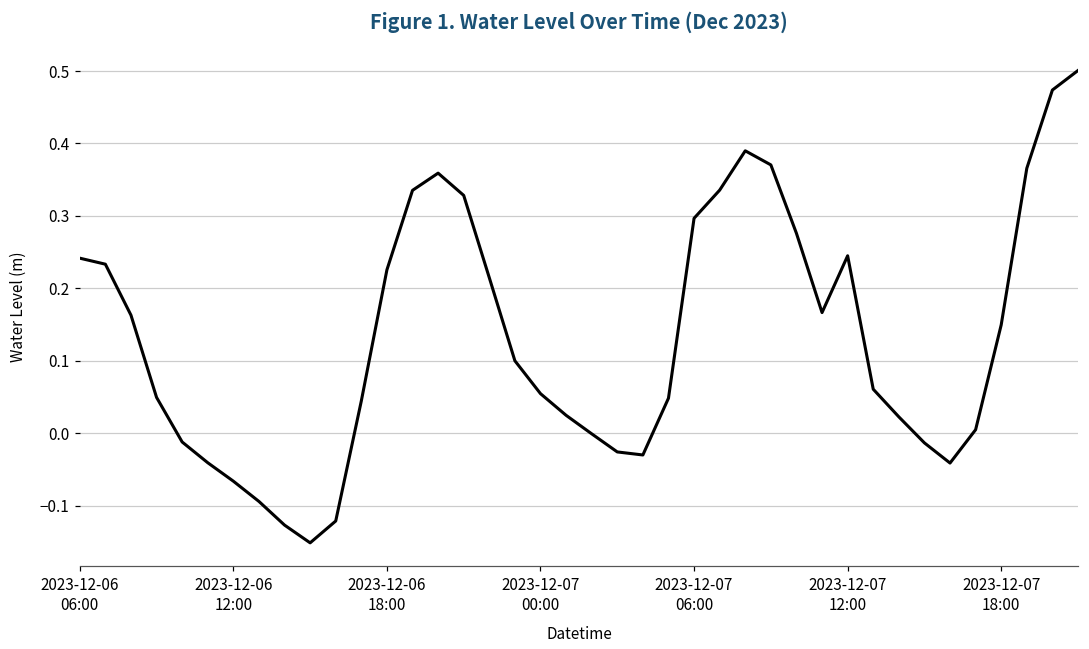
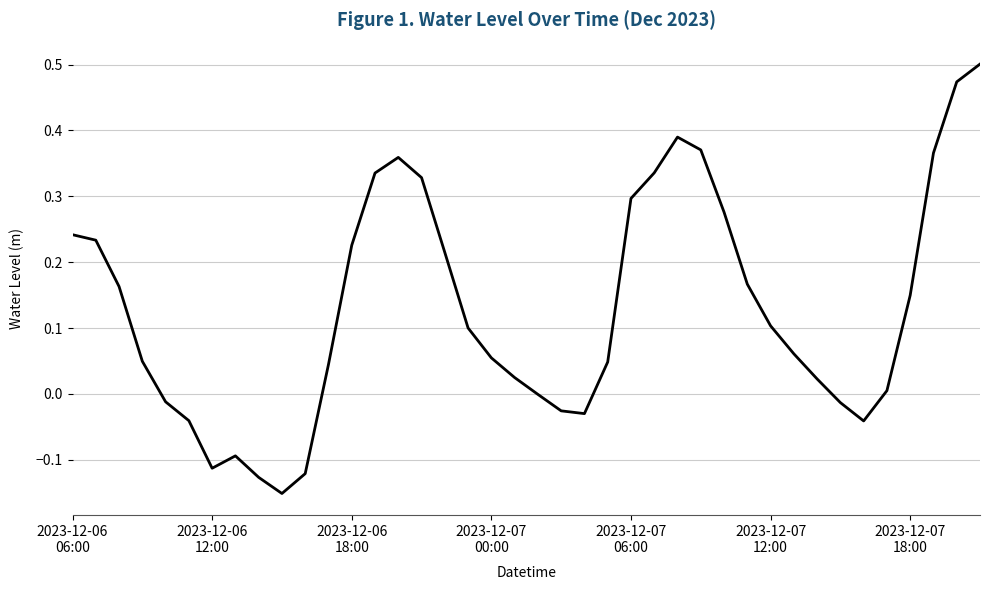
2023-12-06 12:00: -0.07 -> -0.11
2023-12-07 12:00: 0.25 -> 0.10
